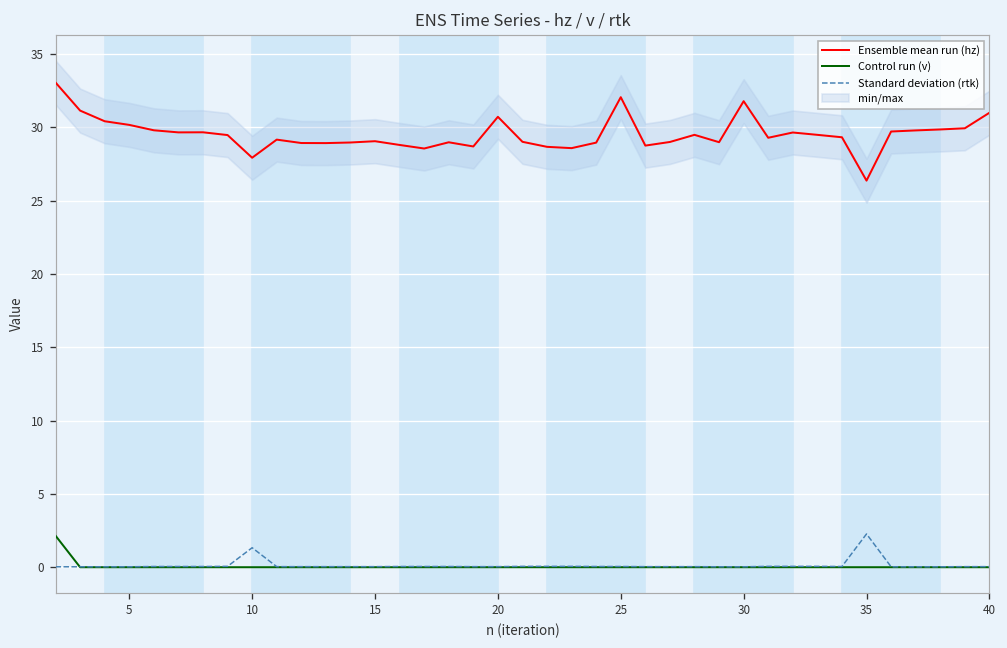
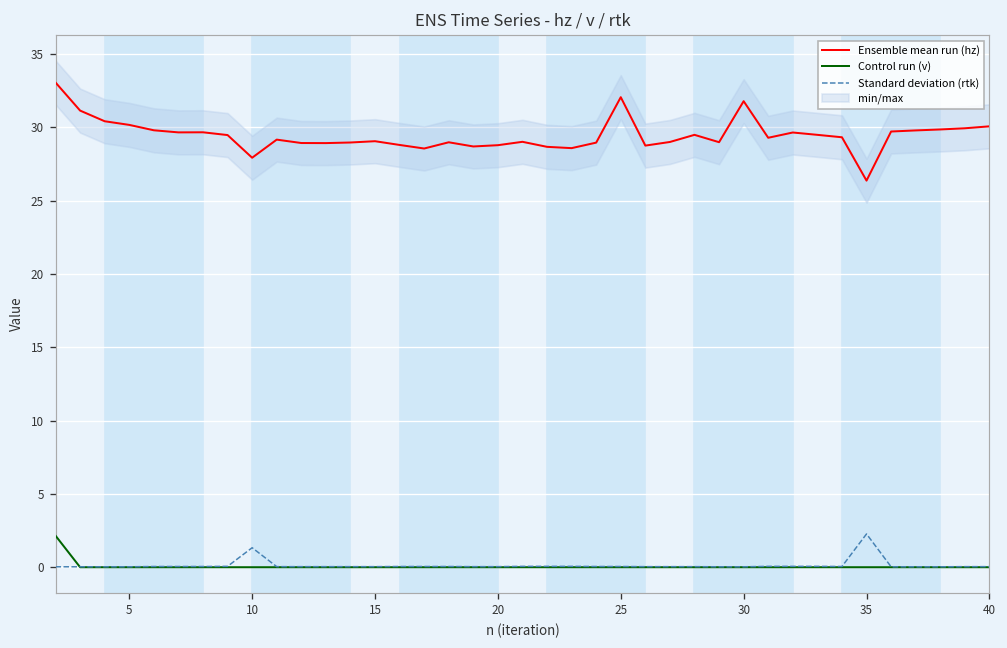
Ensemble mean run (hz), 20: 30.7 -> 28.8
Ensemble mean run (hz), 40: 31.0 -> 30.1
